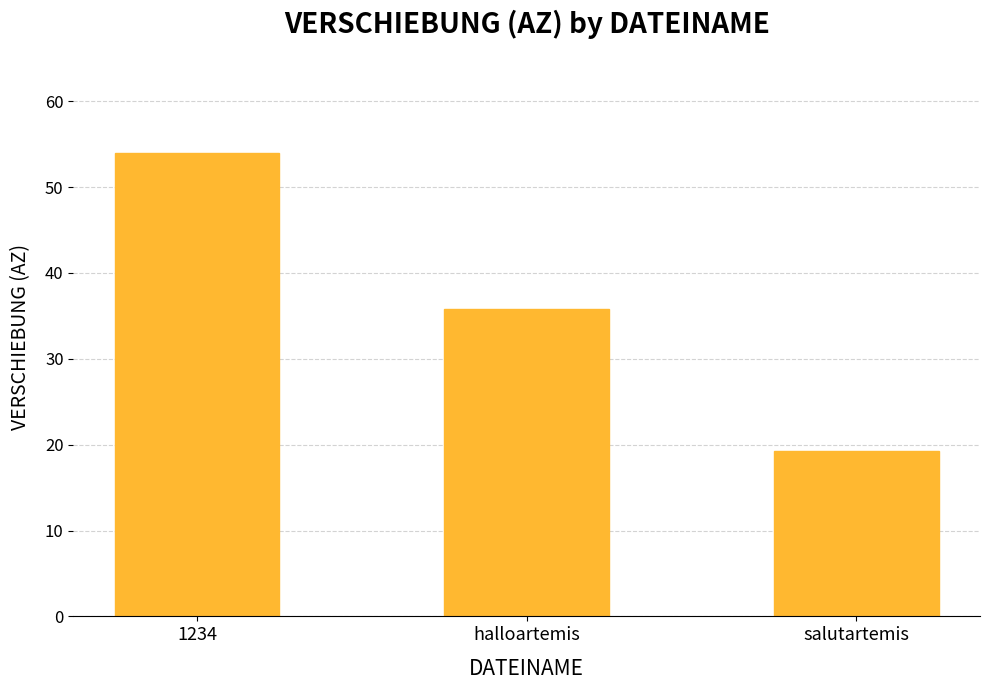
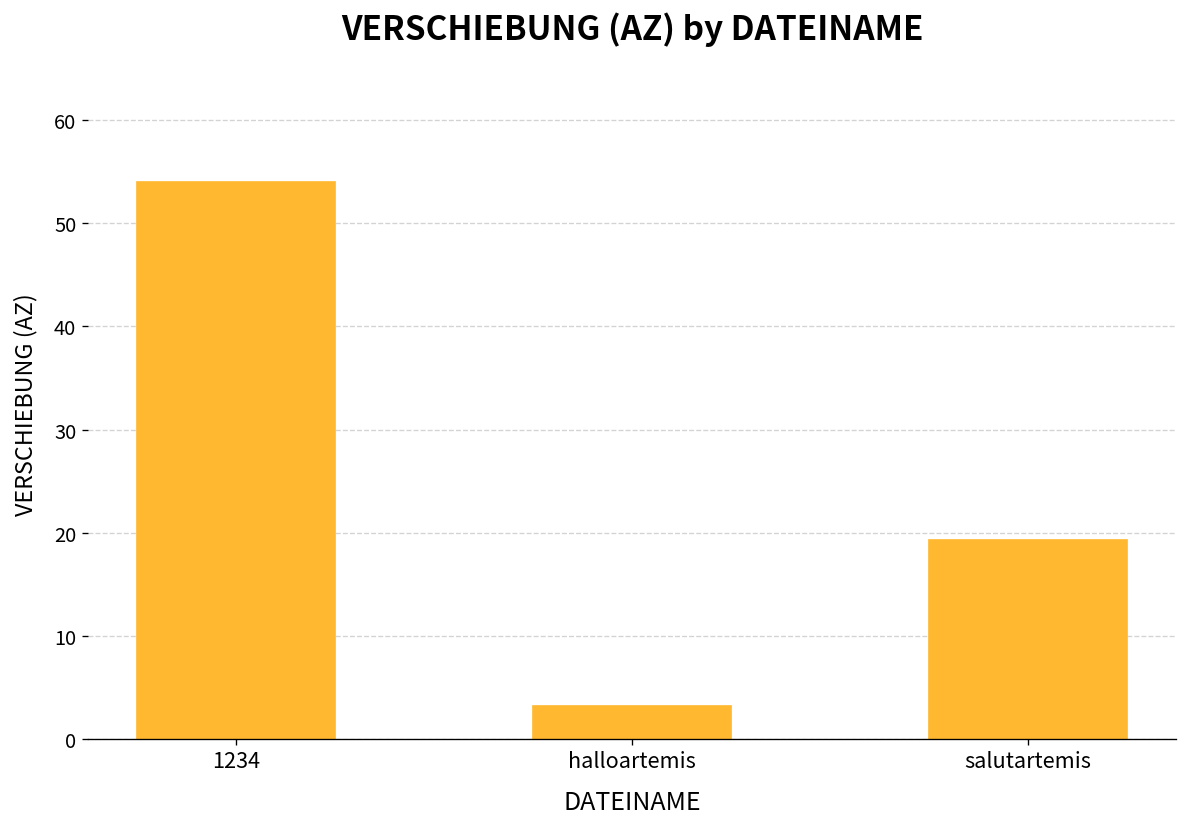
halloartemis: 36 -> 3
